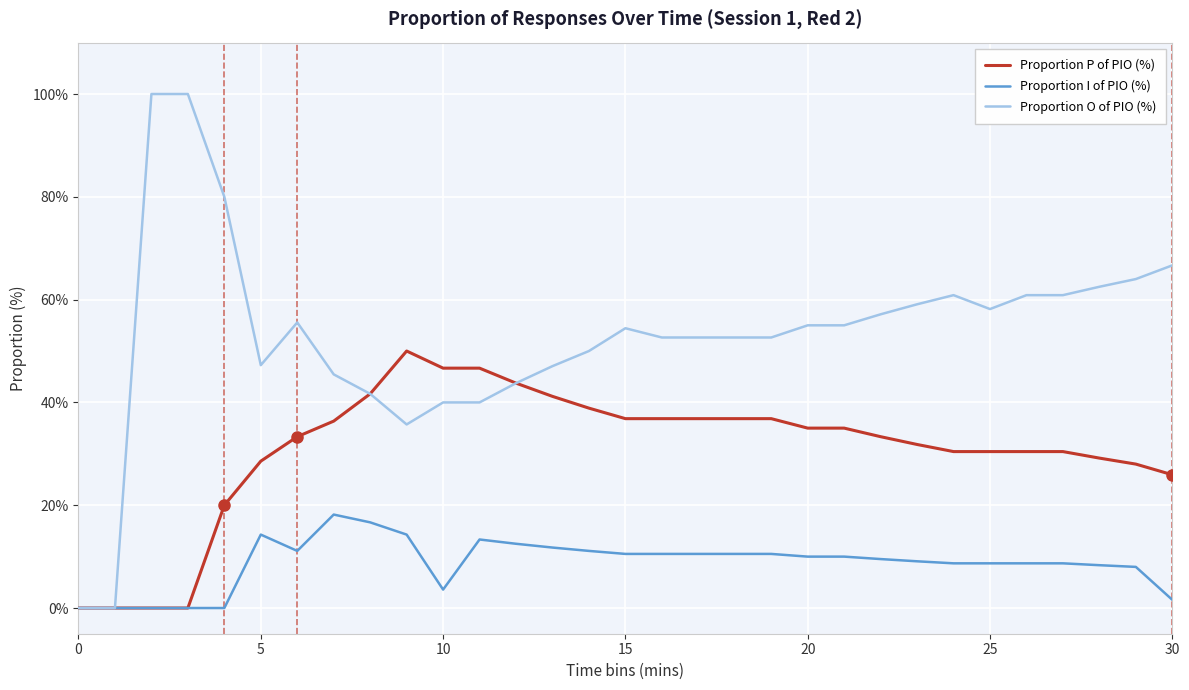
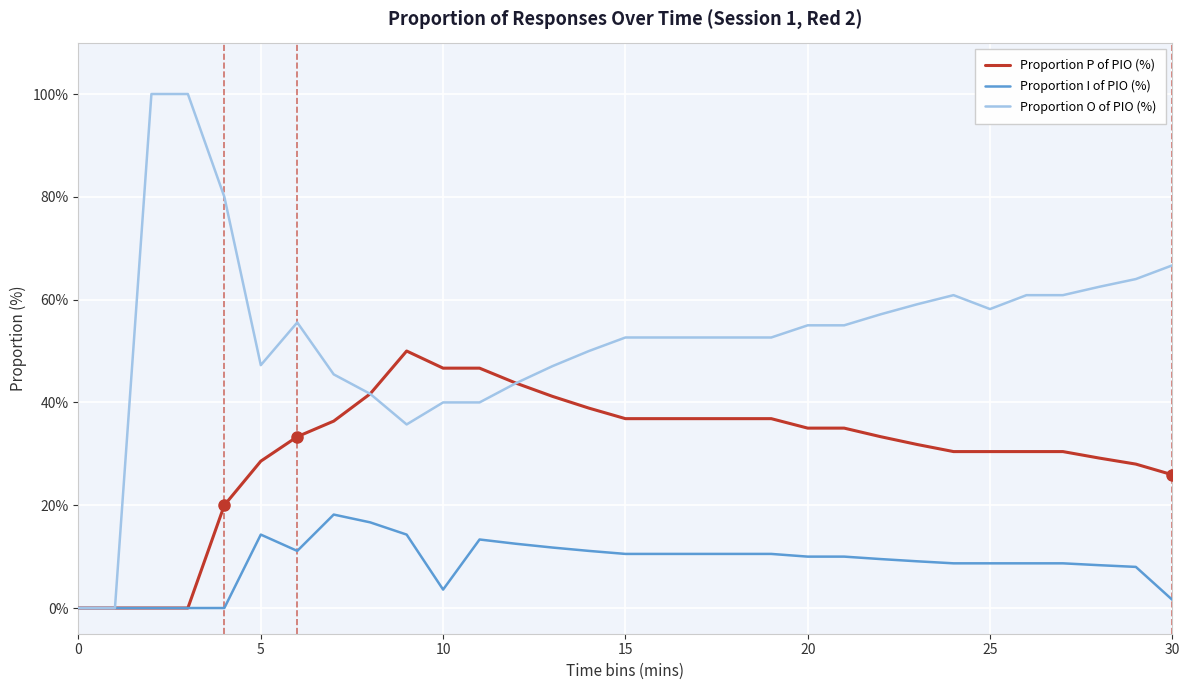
Proportion O of PIO (%), 15: 54% -> 53%
